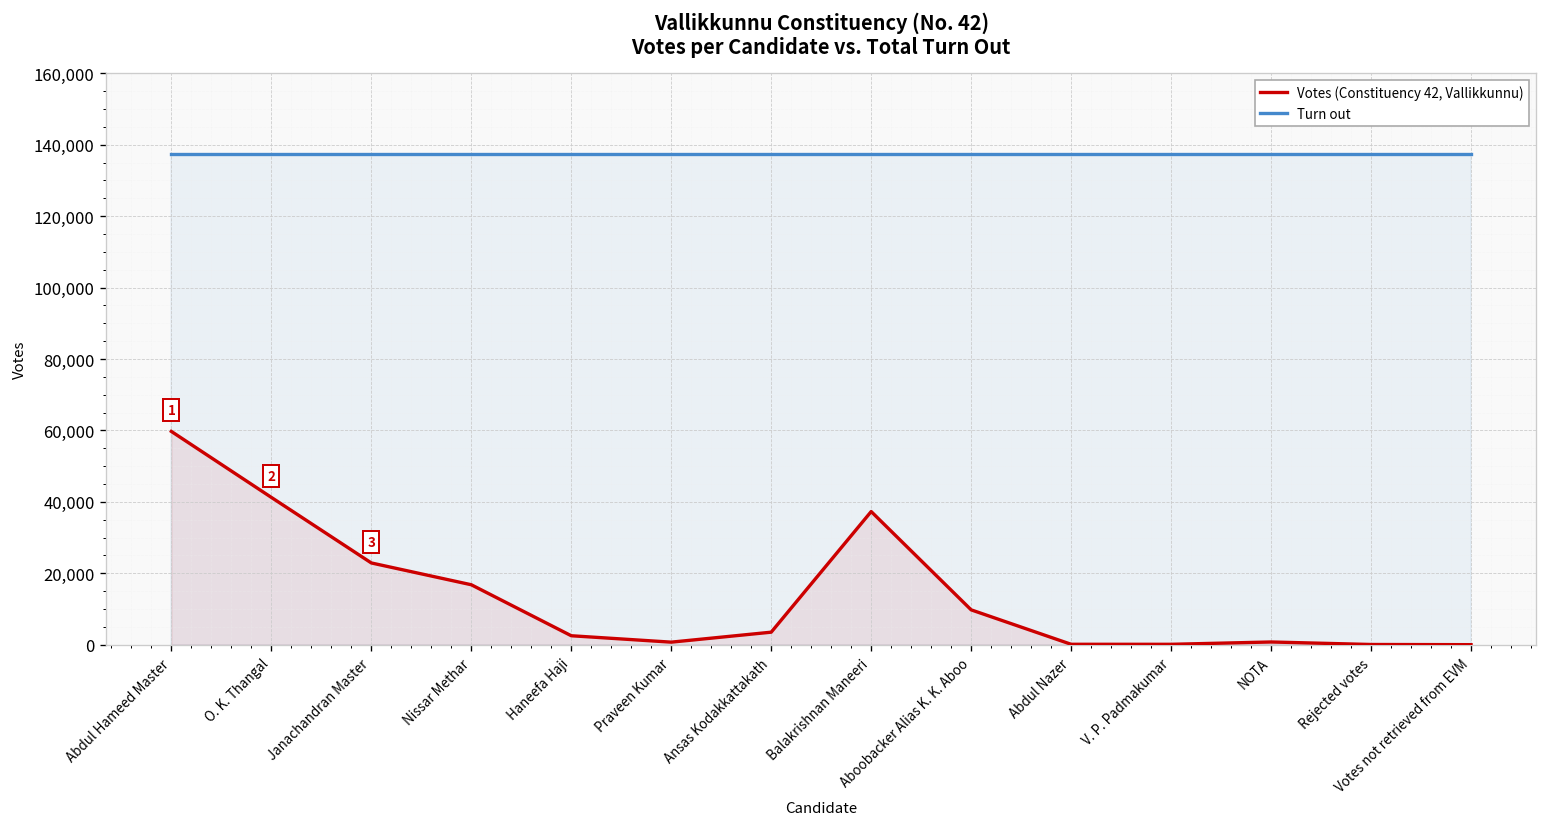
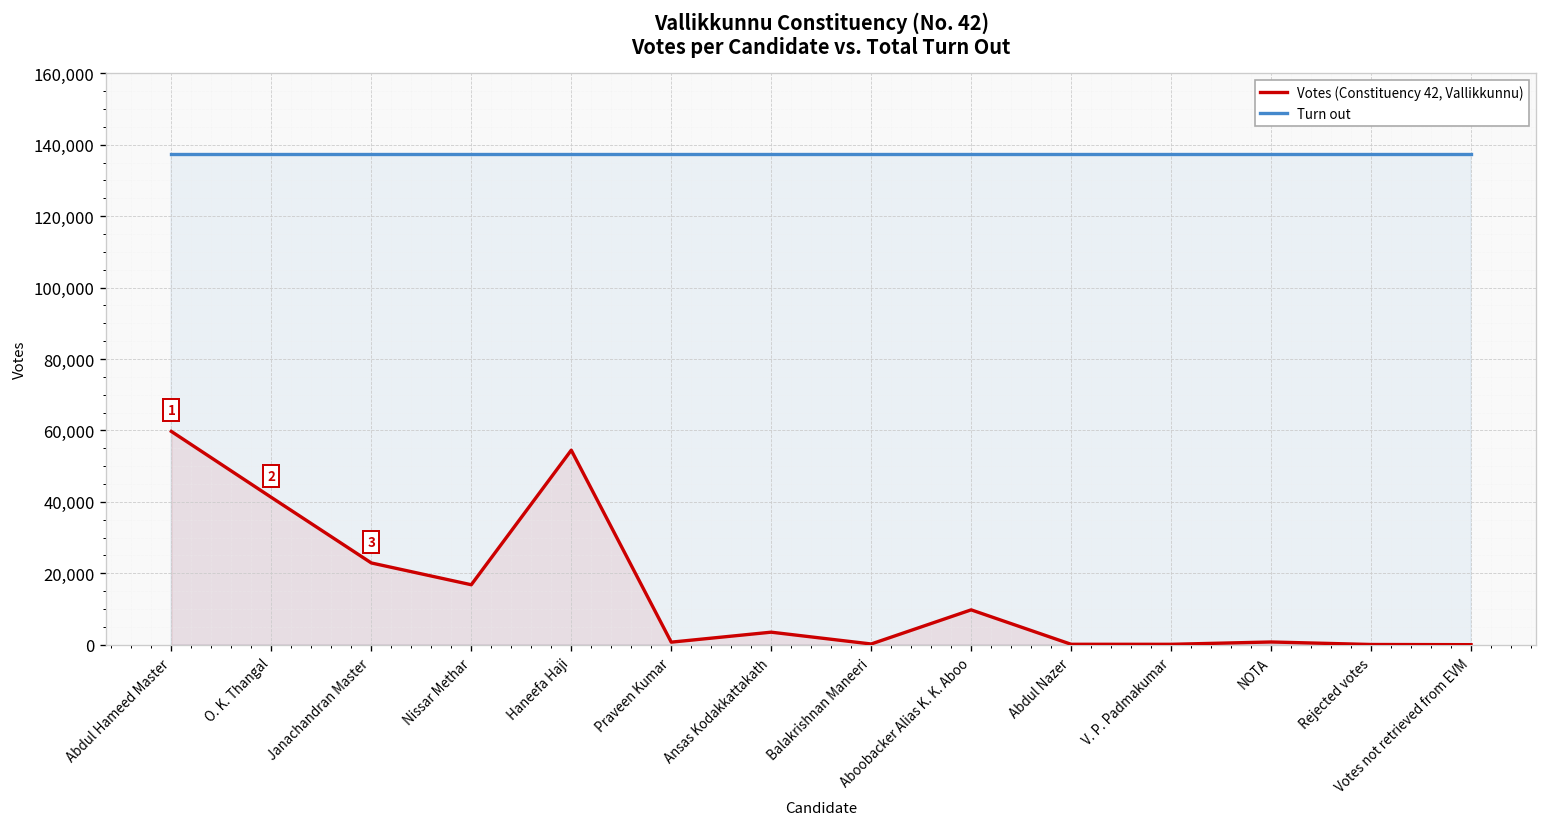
Votes (Constituency 42, Vallikkunnu), Haneefa Haji: 2,000 -> 54,000
Votes (Constituency 42, Vallikkunnu), Balakrishnan Maneeri: 37,000 -> 0
